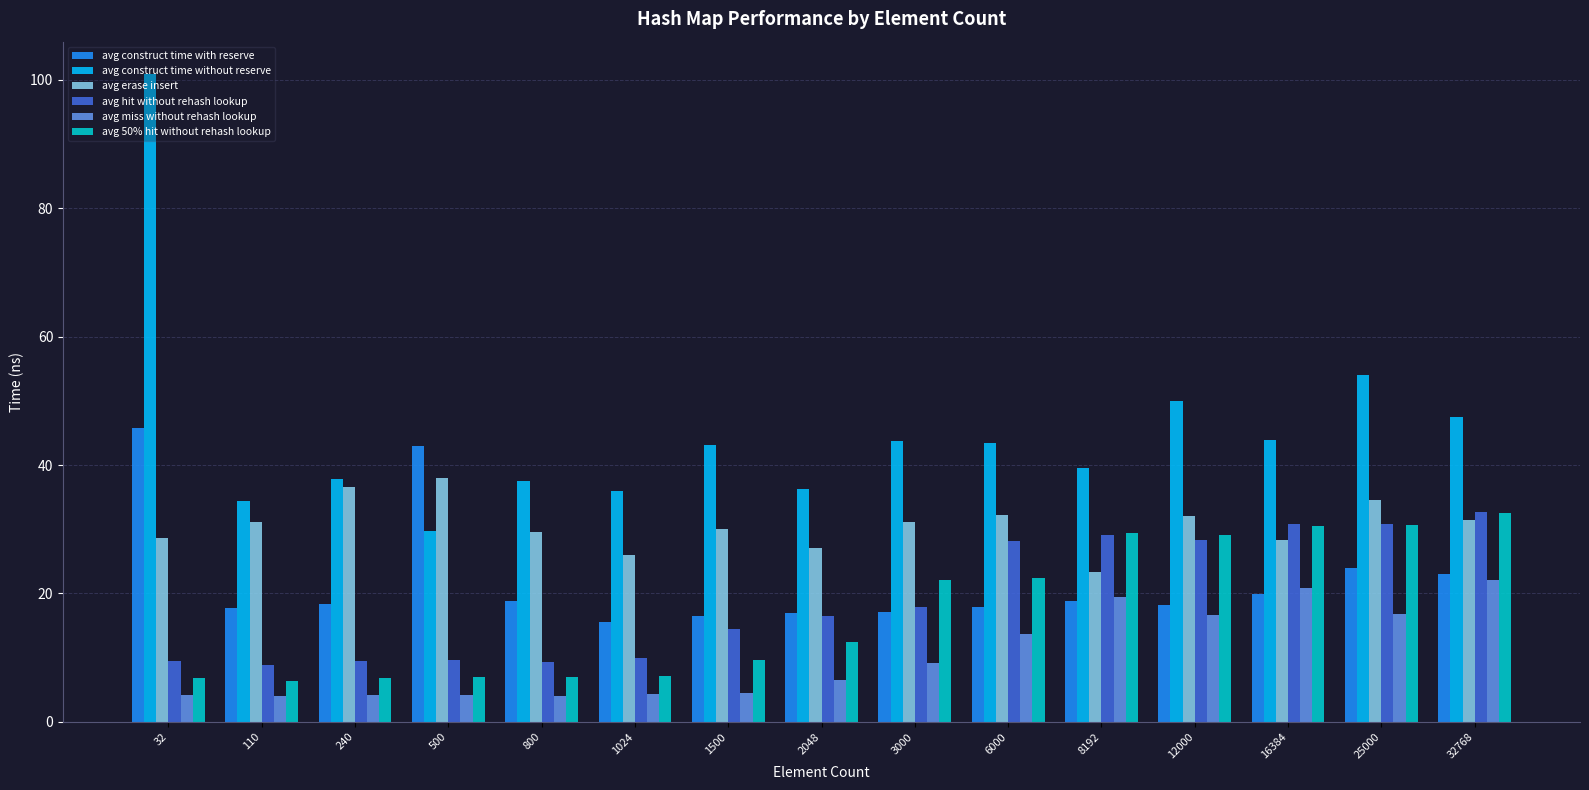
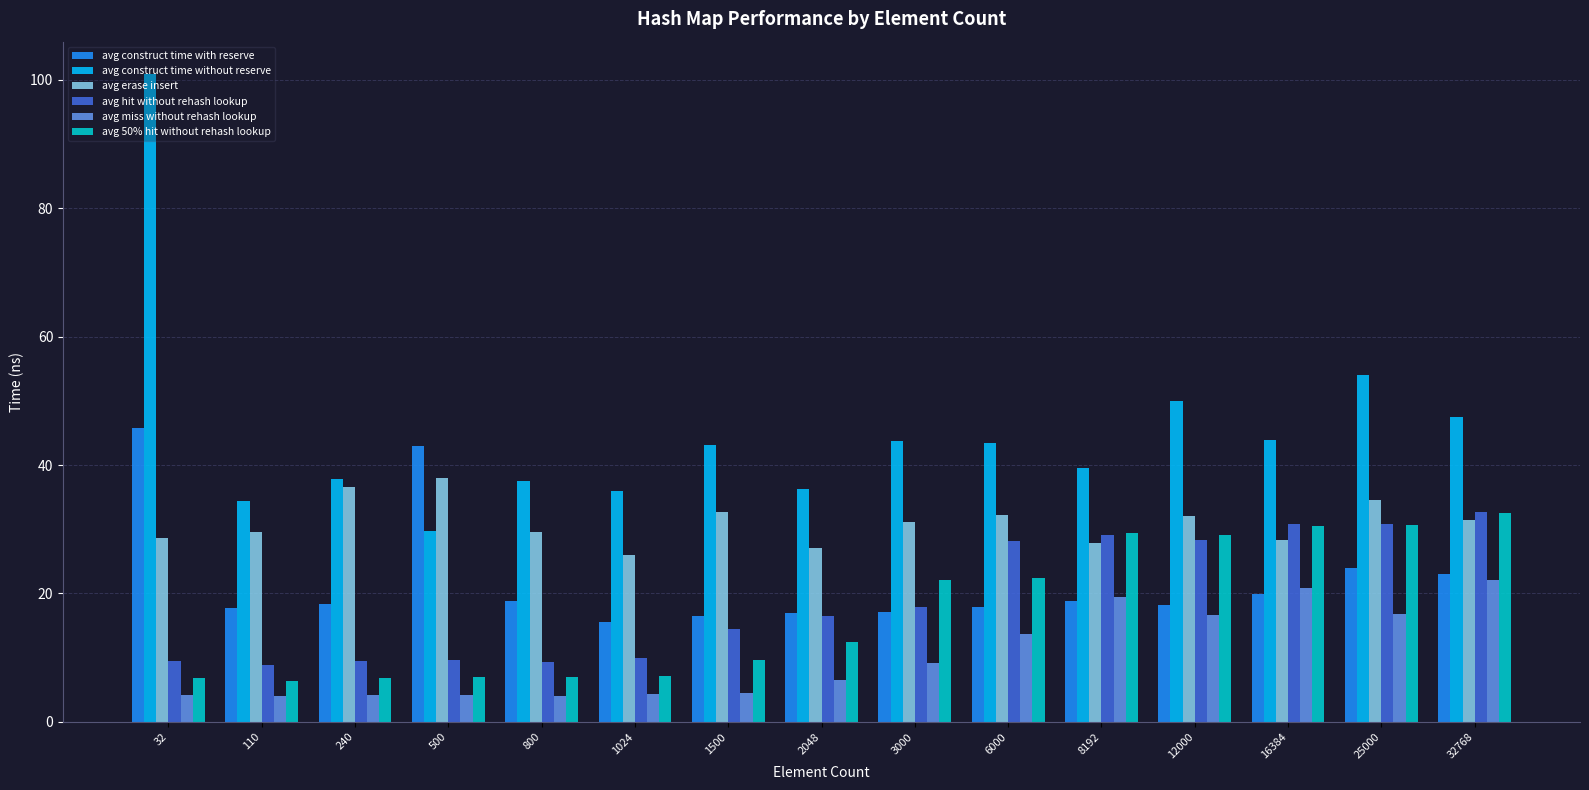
avg erase insert, 110: 31 -> 29
avg erase insert, 1500: 30 -> 33
avg erase insert, 8192: 23 -> 28
